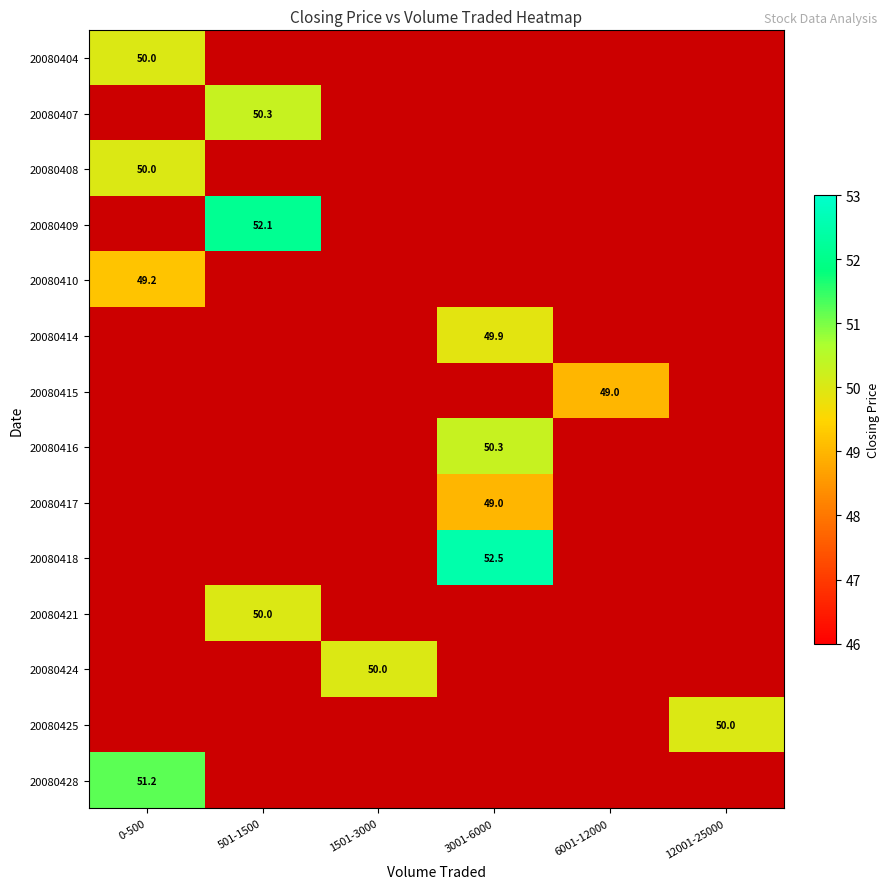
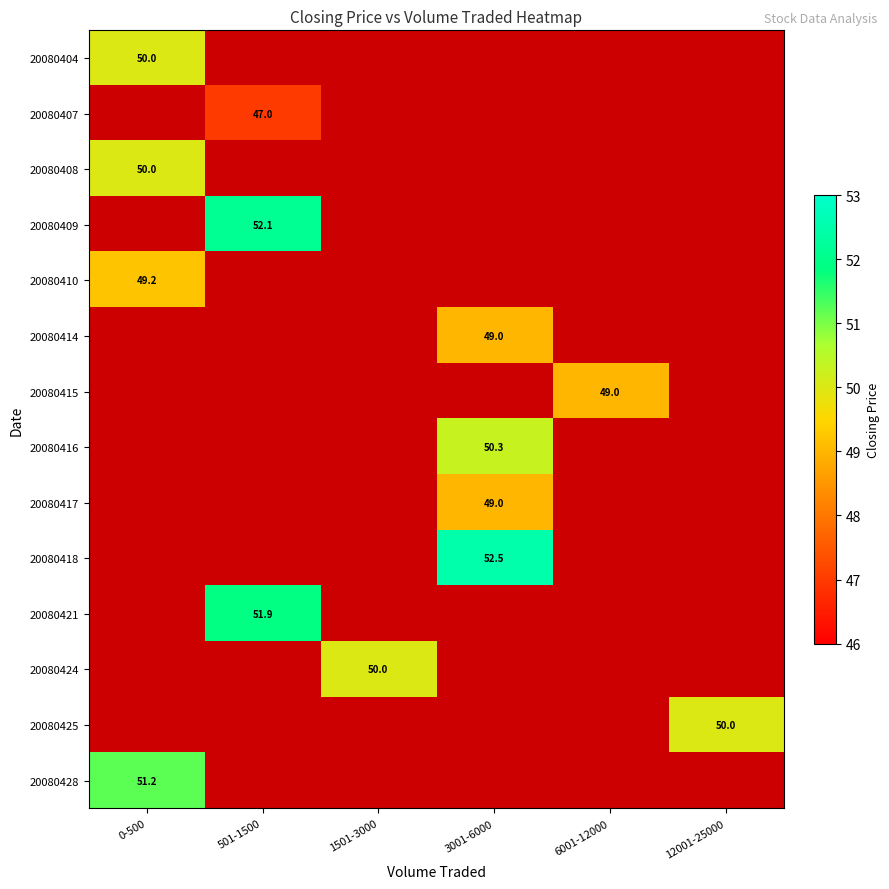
20080407, 501-1500: 50.3 -> 47.0
20080414, 3001-6000: 49.9 -> 49.0
20080421, 501-1500: 50.0 -> 51.9
